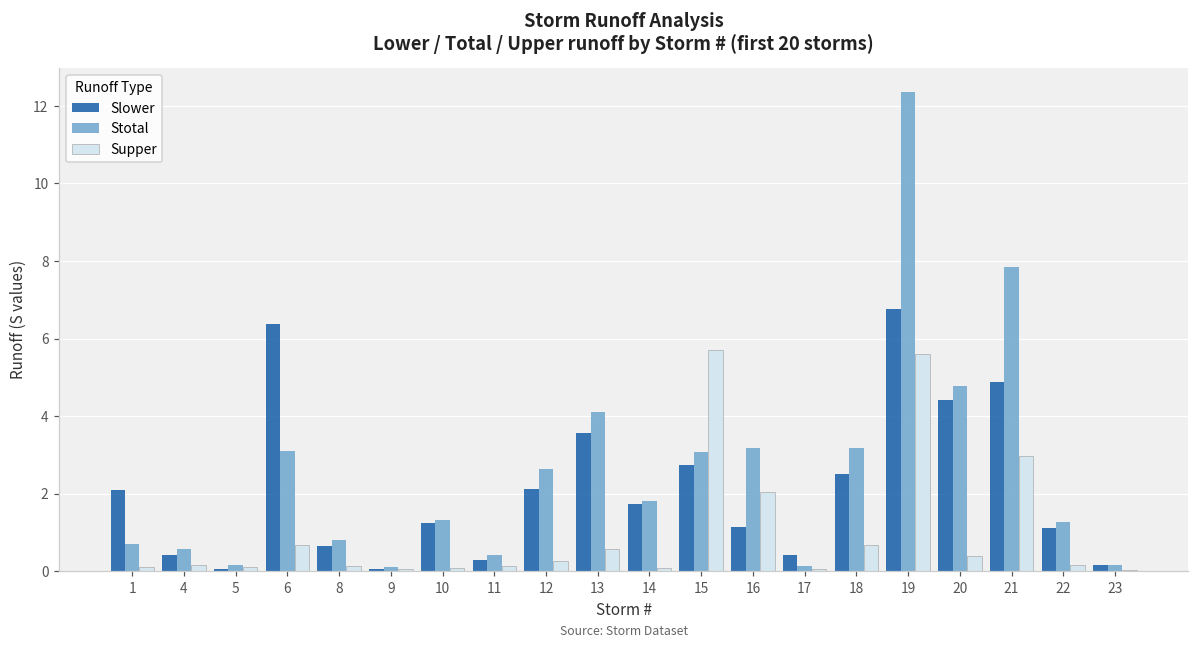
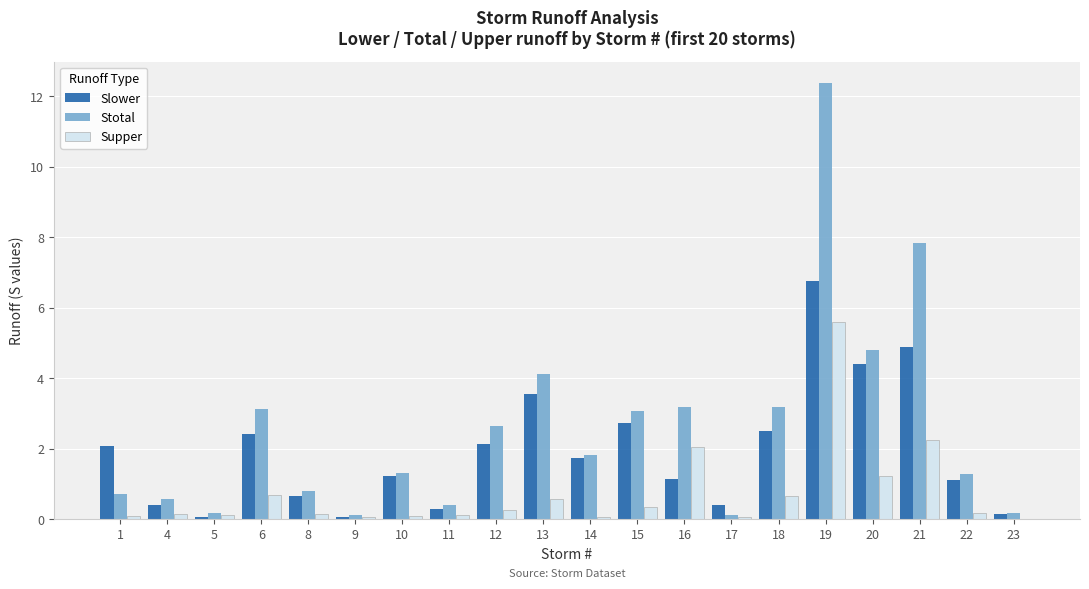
Slower, 6: 6.4 -> 2.4
Supper, 15: 5.7 -> 0.3
Supper, 20: 0.4 -> 1.2
Supper, 21: 3.0 -> 2.3
